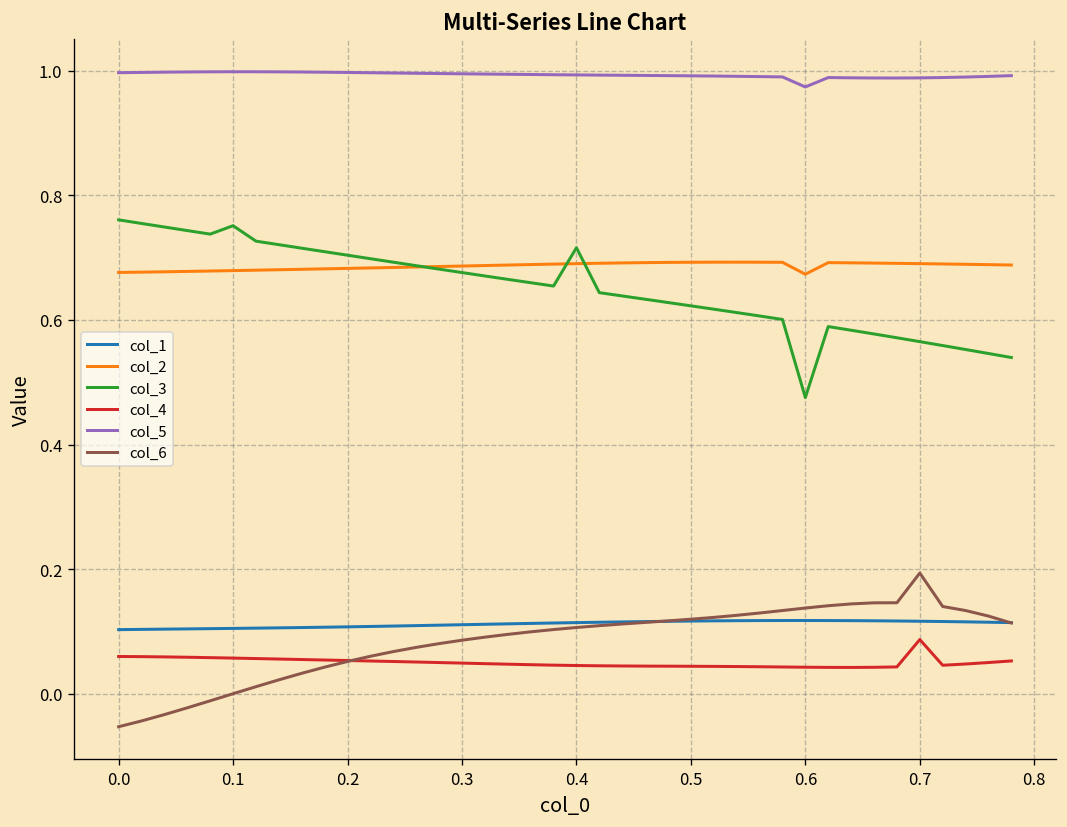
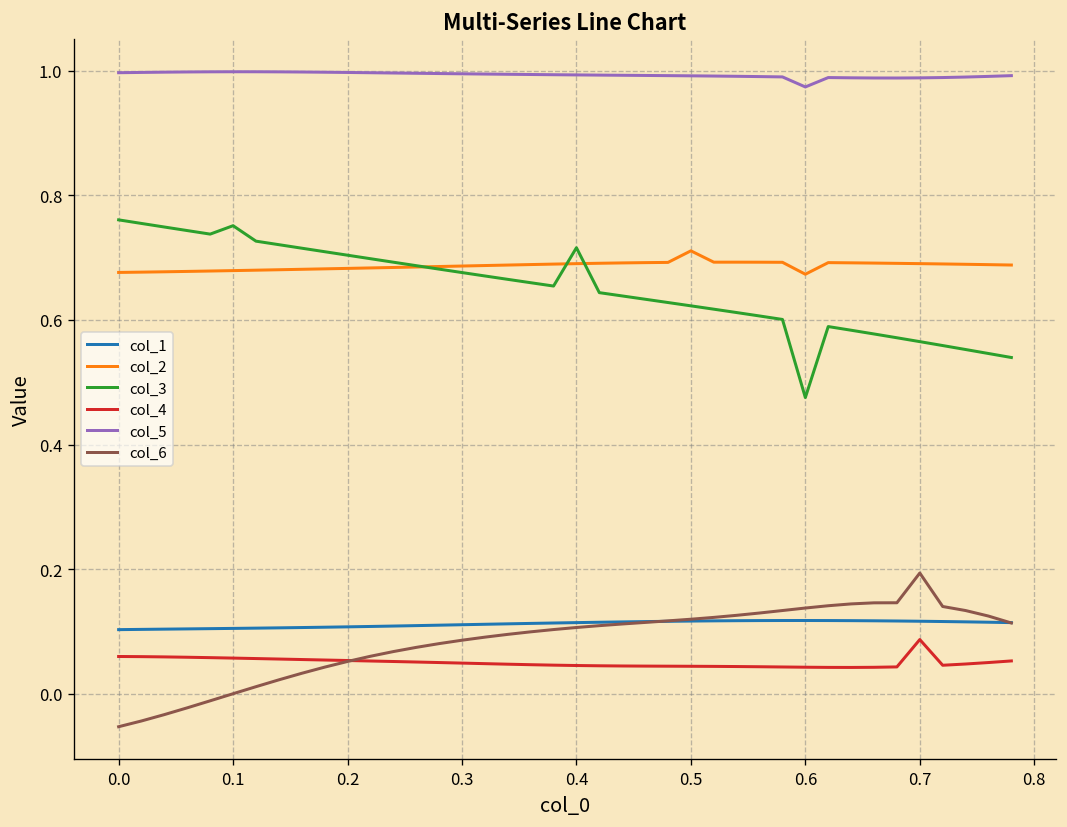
col_2, 0.5: 0.69 -> 0.71
